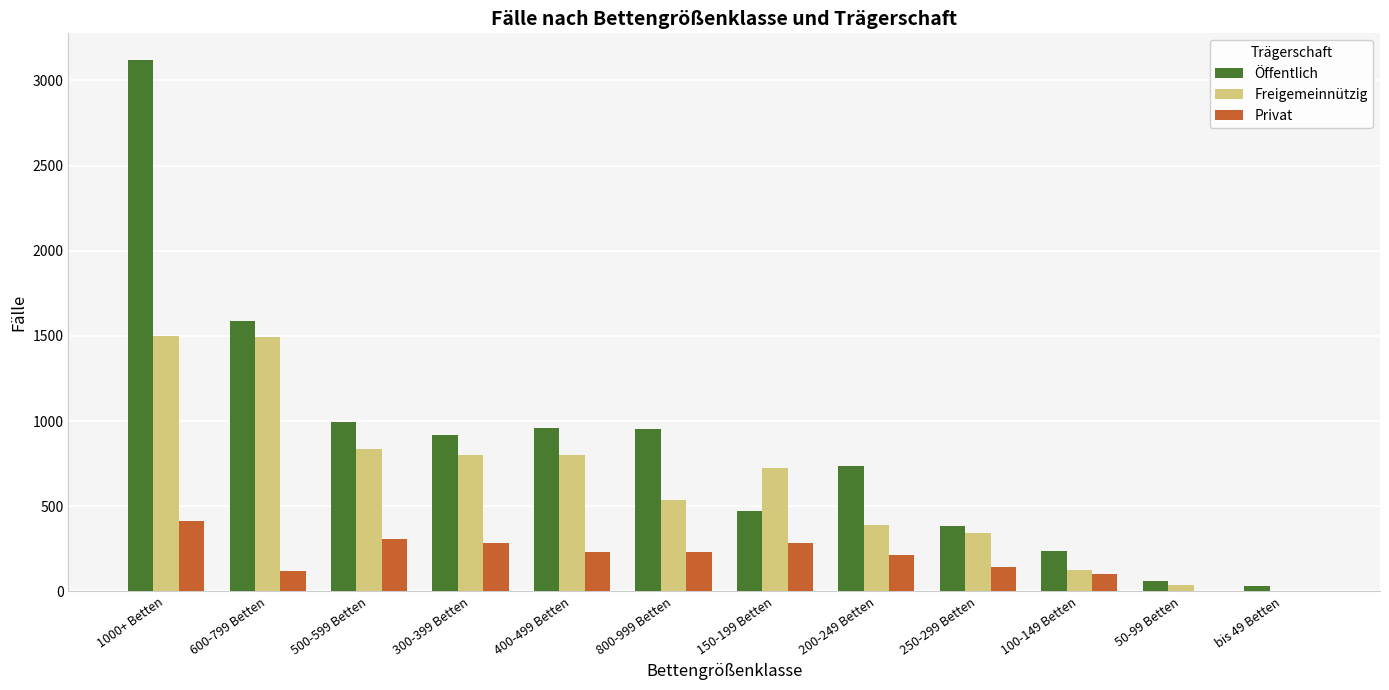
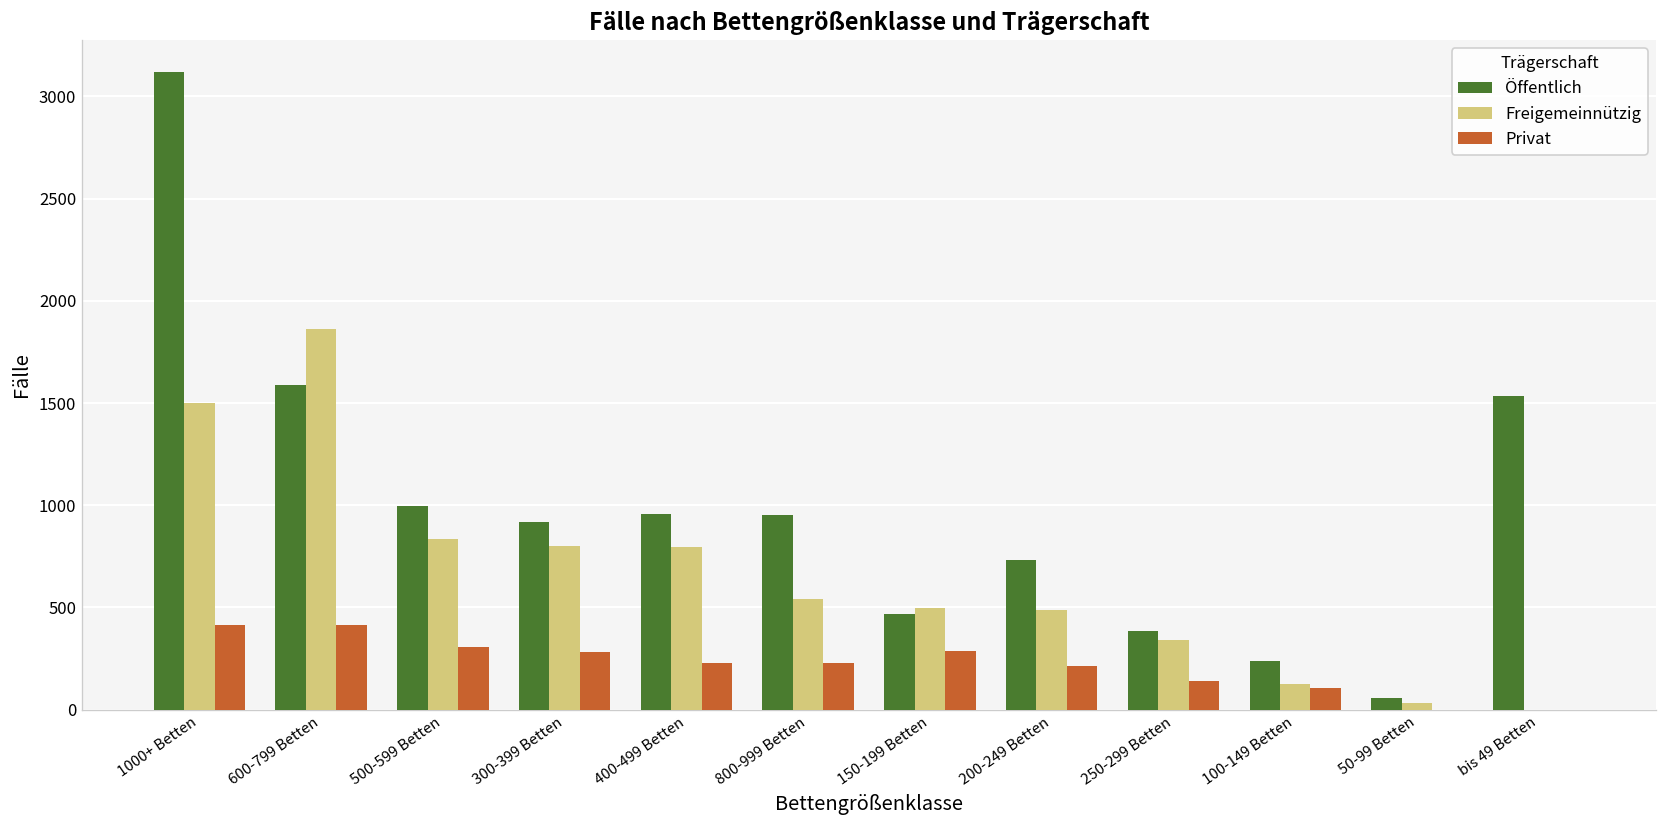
Freigemeinnützig, 600-799 Betten: 1490 -> 1860
Privat, 600-799 Betten: 120 -> 420
Freigemeinnützig, 150-199 Betten: 720 -> 500
Freigemeinnützig, 200-249 Betten: 390 -> 490
Öffentlich, bis 49 Betten: 30 -> 1530
